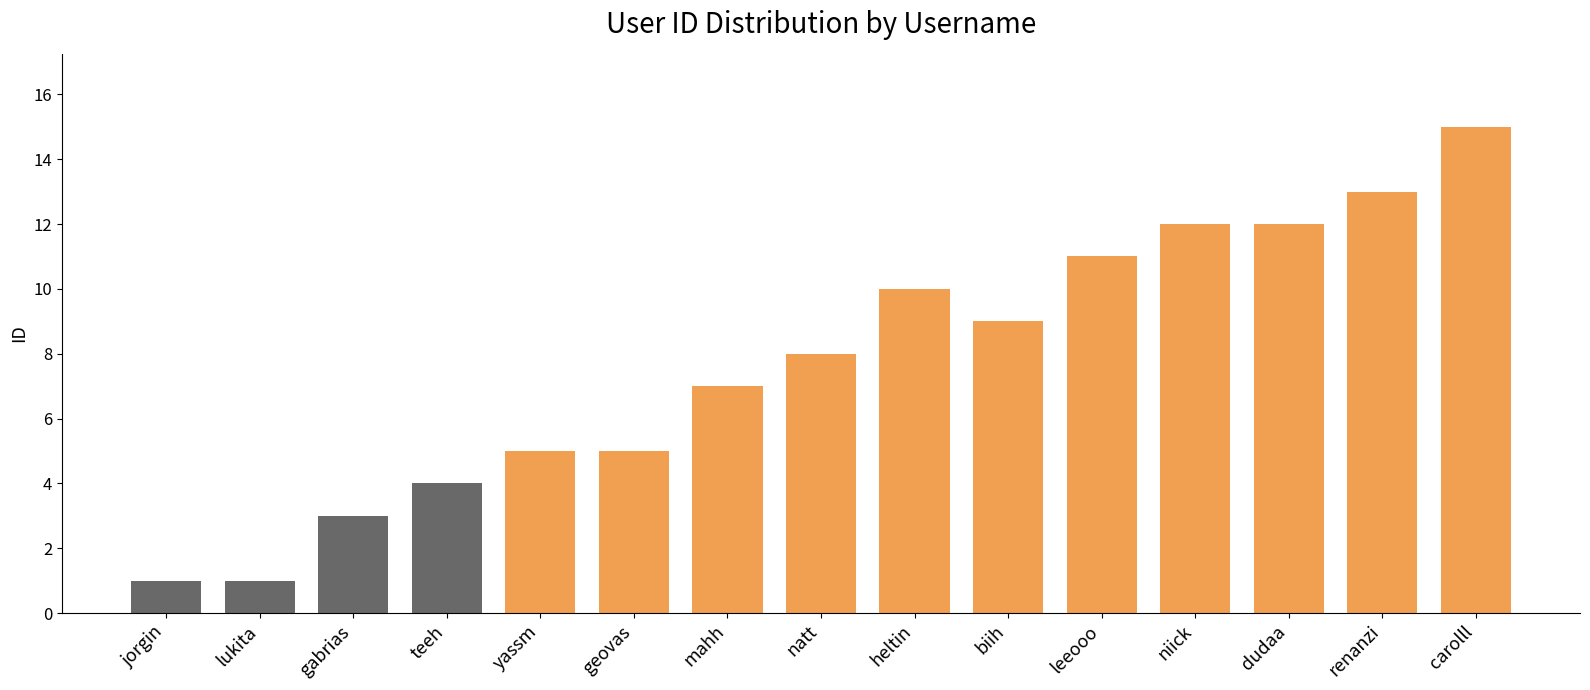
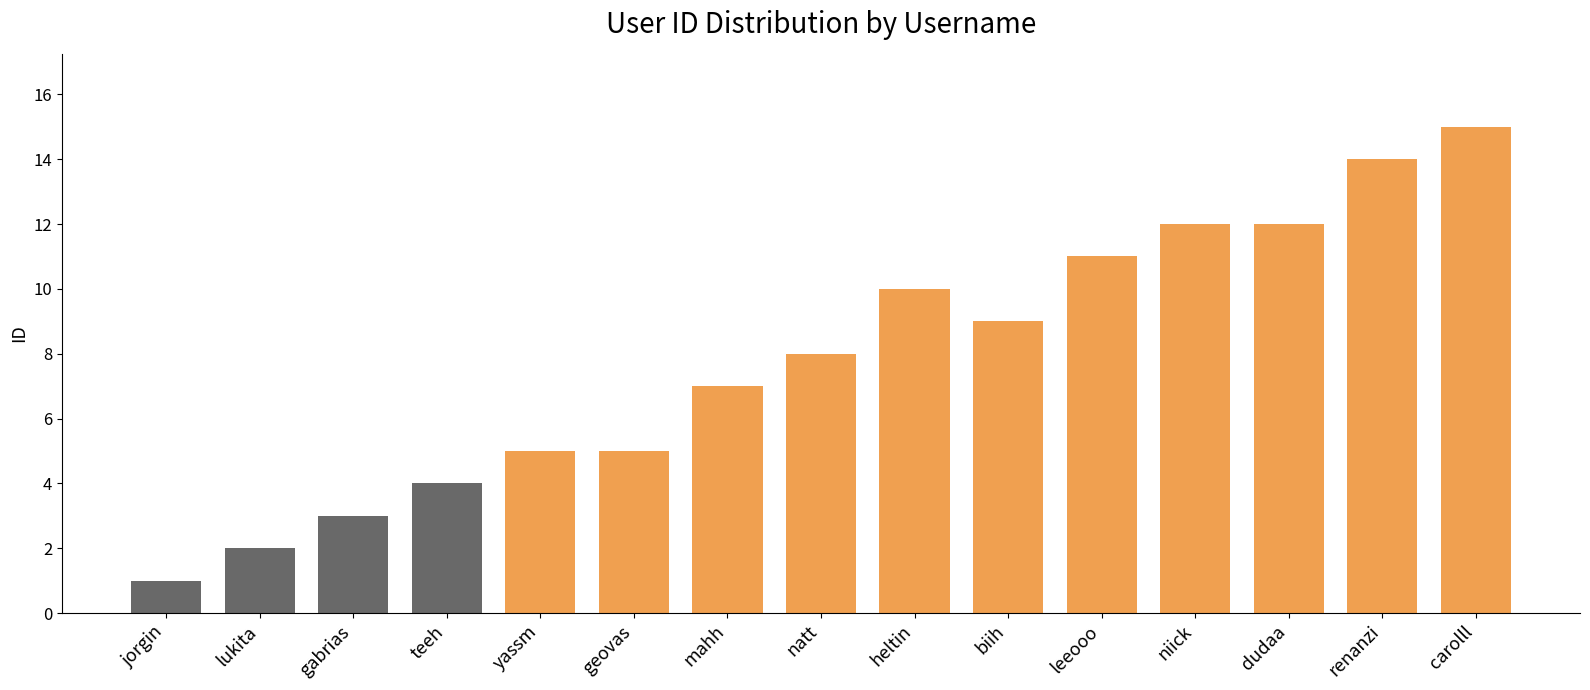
lukita: 1 -> 2
renanzi: 13 -> 14
